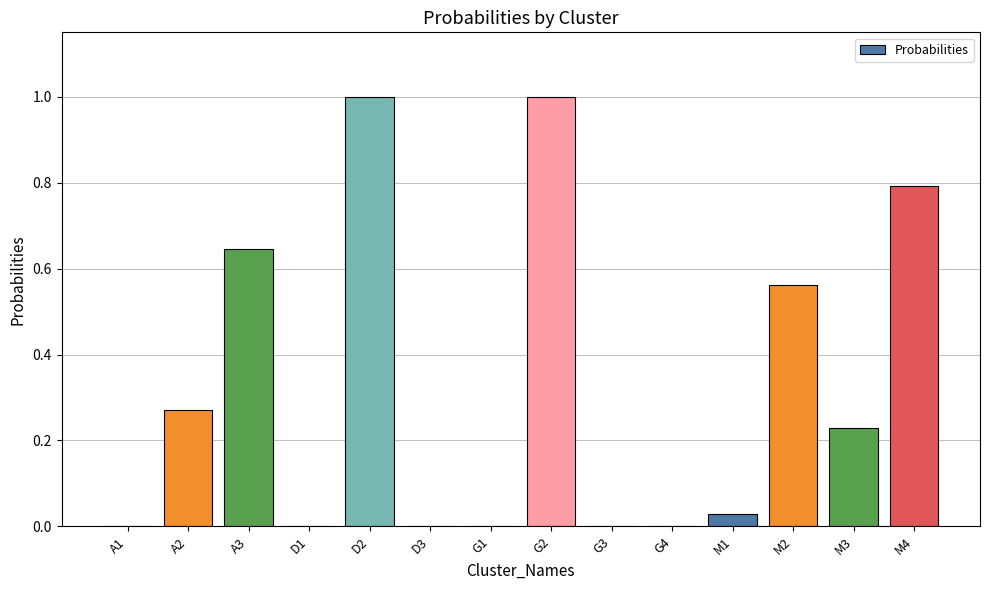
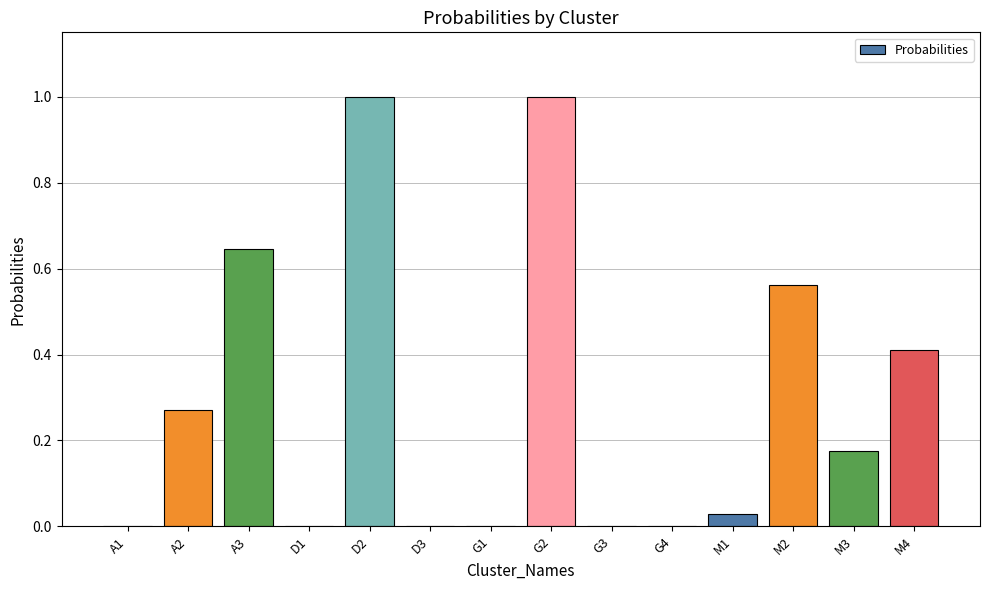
M3: 0.23 -> 0.18
M4: 0.79 -> 0.41
